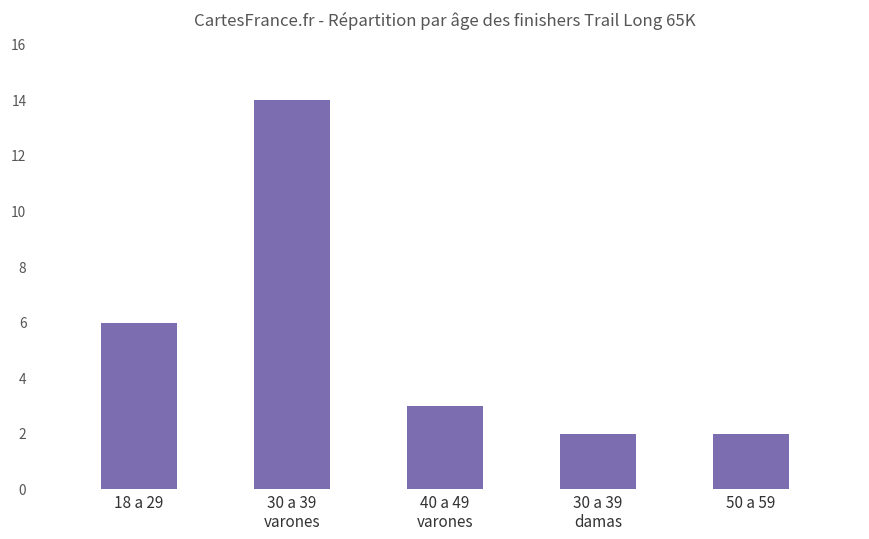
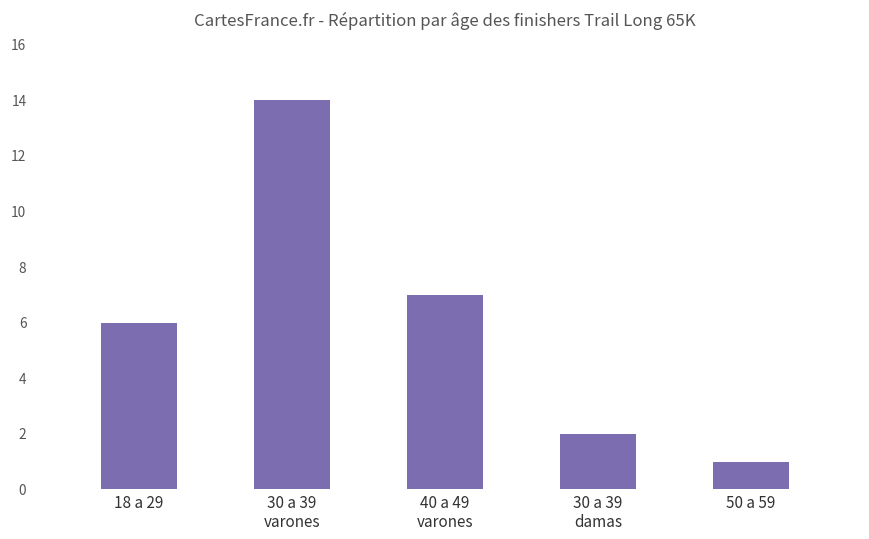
40 a 49 varones: 3 -> 7
50 a 59: 2 -> 1
